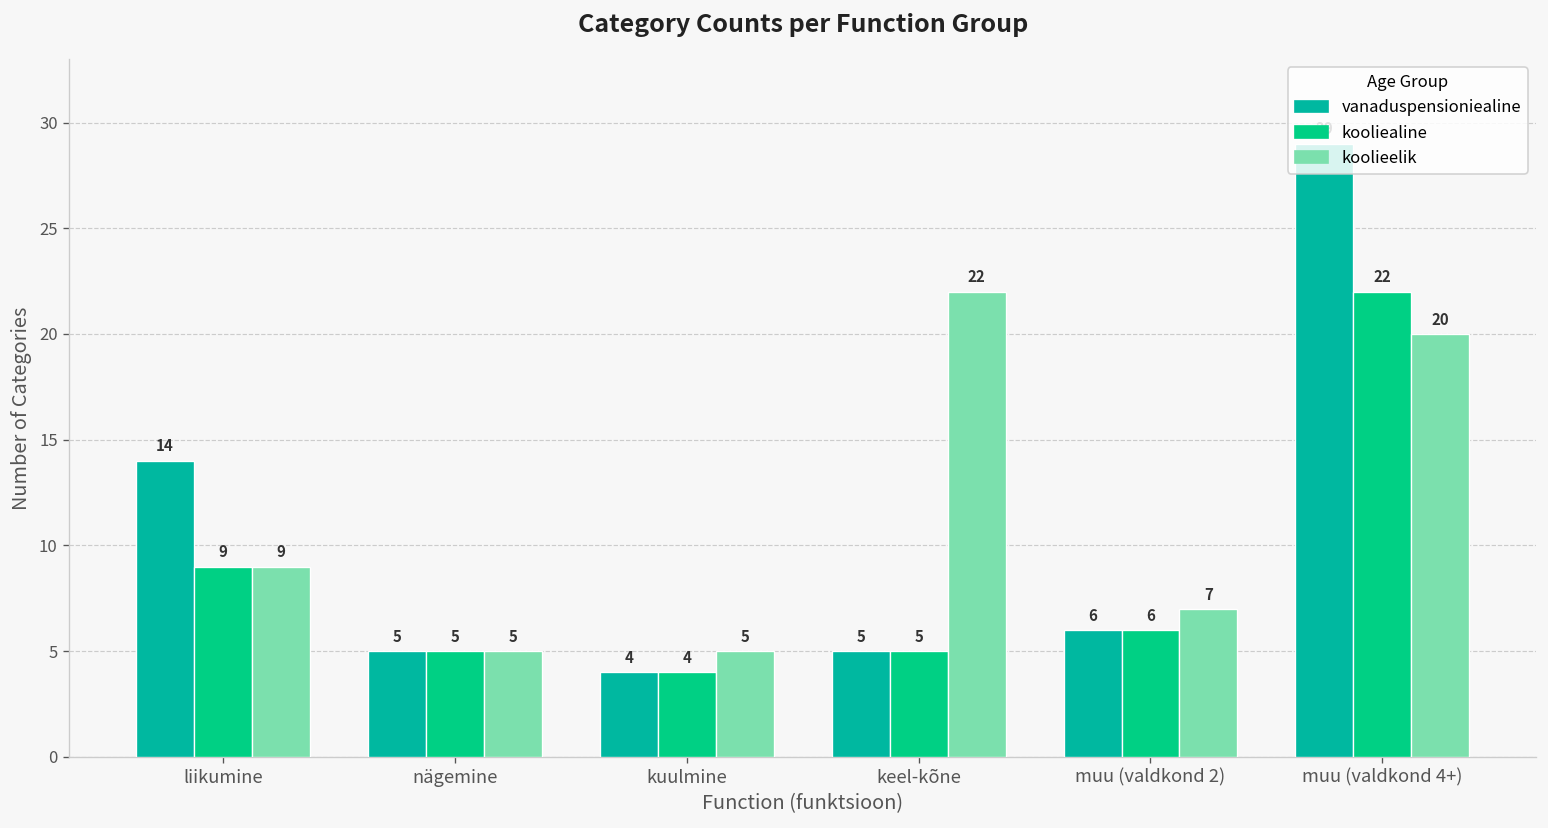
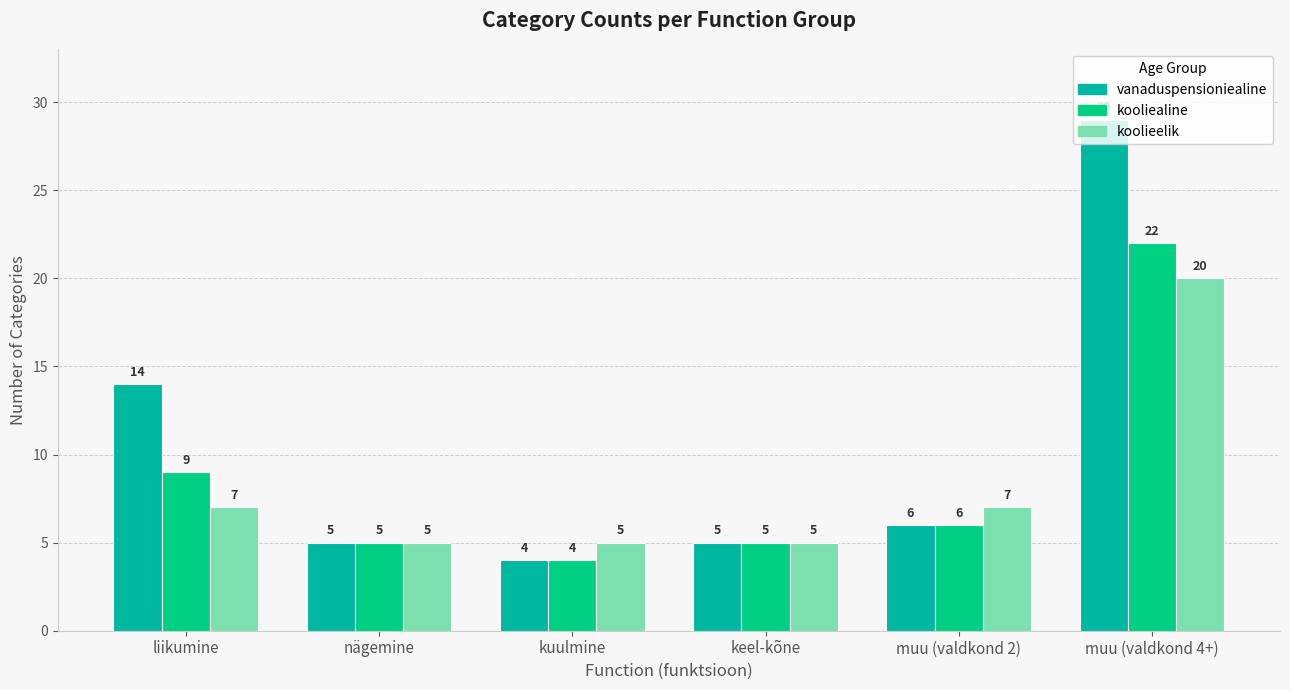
koolieelik, liikumine: 9 -> 7
koolieelik, keel-kõne: 22 -> 5
